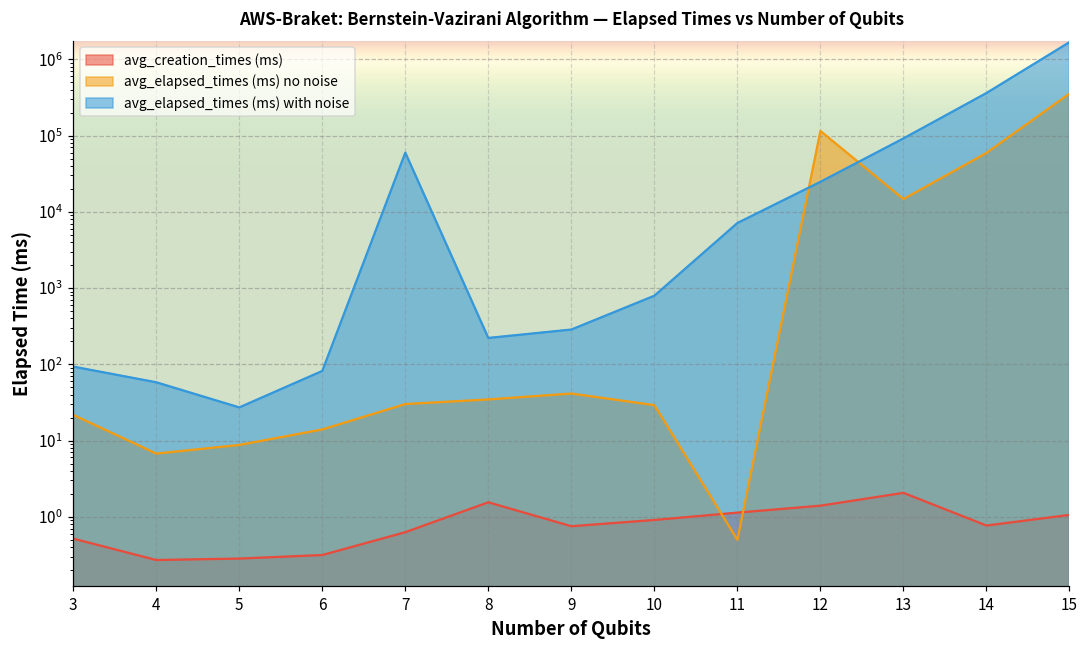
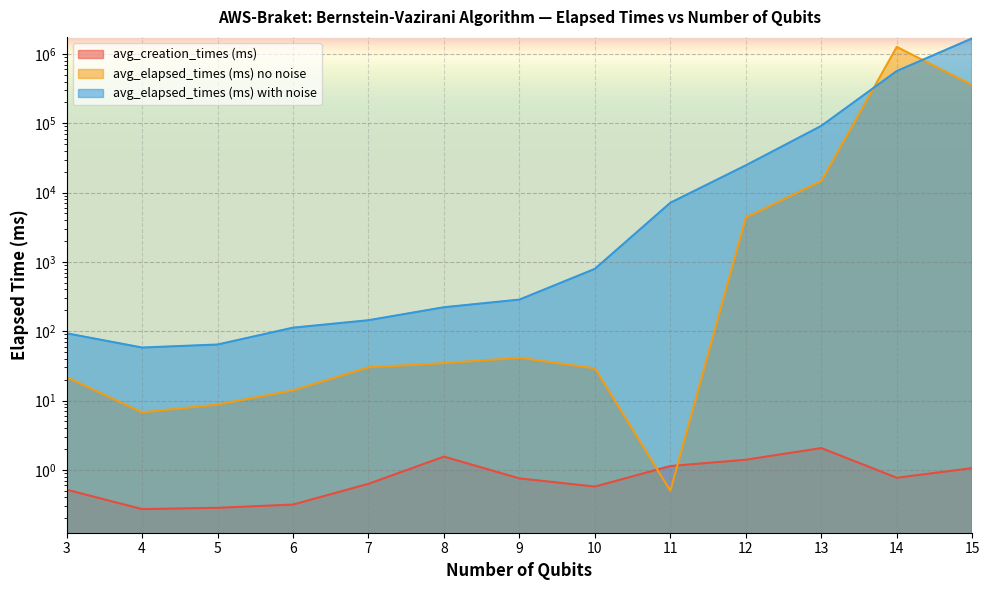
avg_elapsed_times (ms) with noise, 5: 27 -> 60
avg_elapsed_times (ms) with noise, 6: 80 -> 110
avg_elapsed_times (ms) with noise, 7: 60000 -> 140
avg_creation_times (ms), 10: 0.9 -> 0.6
avg_elapsed_times (ms) no noise, 12: 120000 -> 4000
avg_elapsed_times (ms) no noise, 14: 60000 -> 1300000
avg_elapsed_times (ms) with noise, 14: 400000 -> 600000
